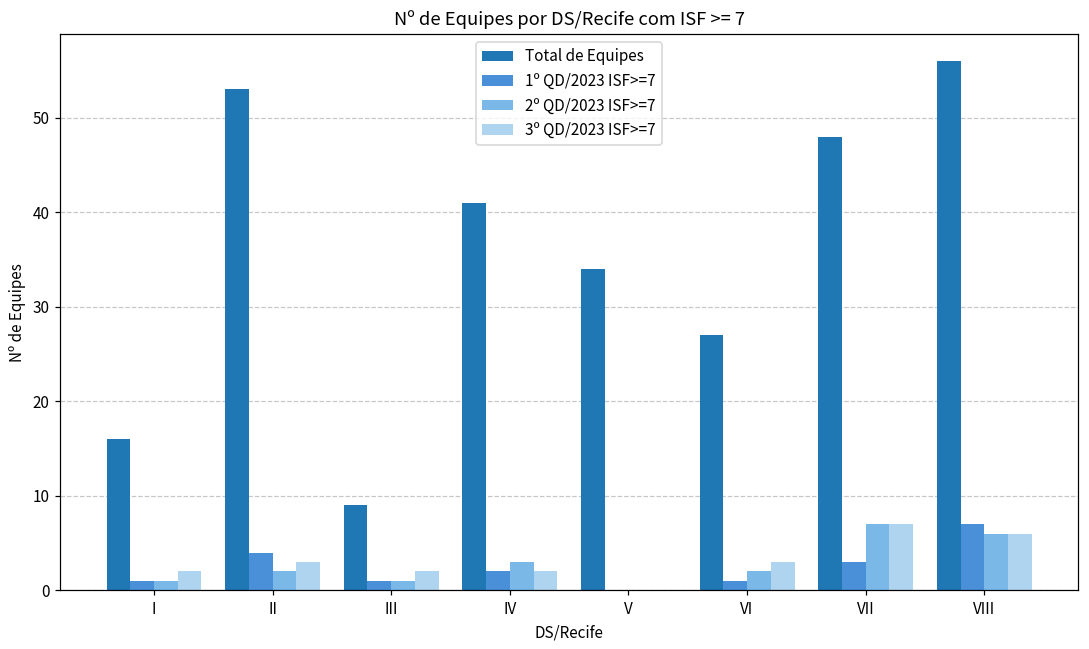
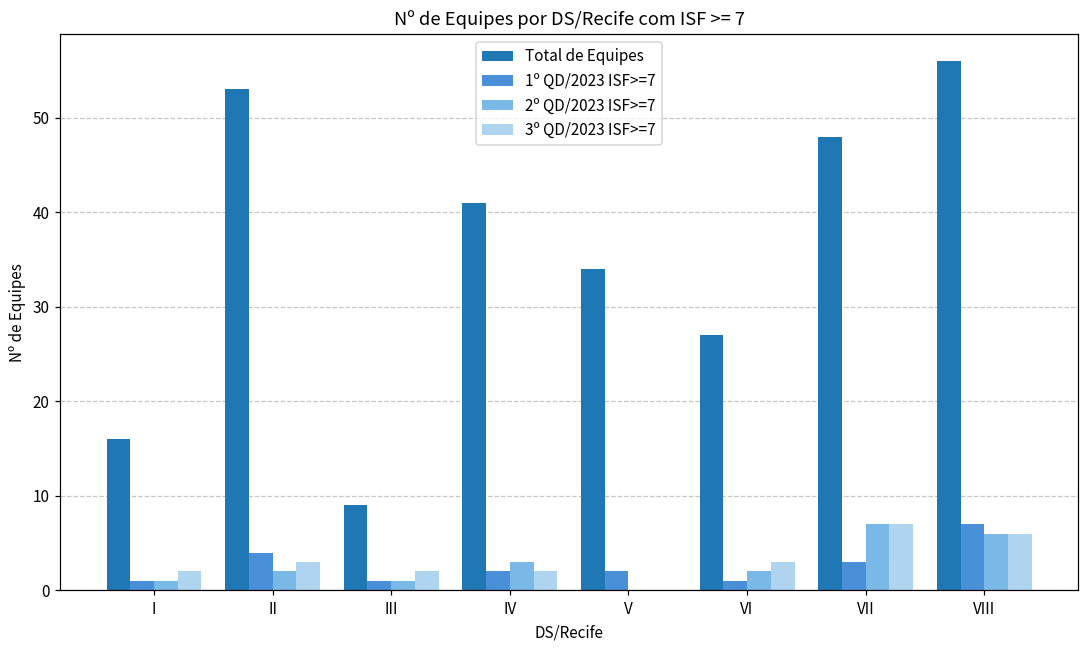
1º QD/2023 ISF>=7, V: 0 -> 2
